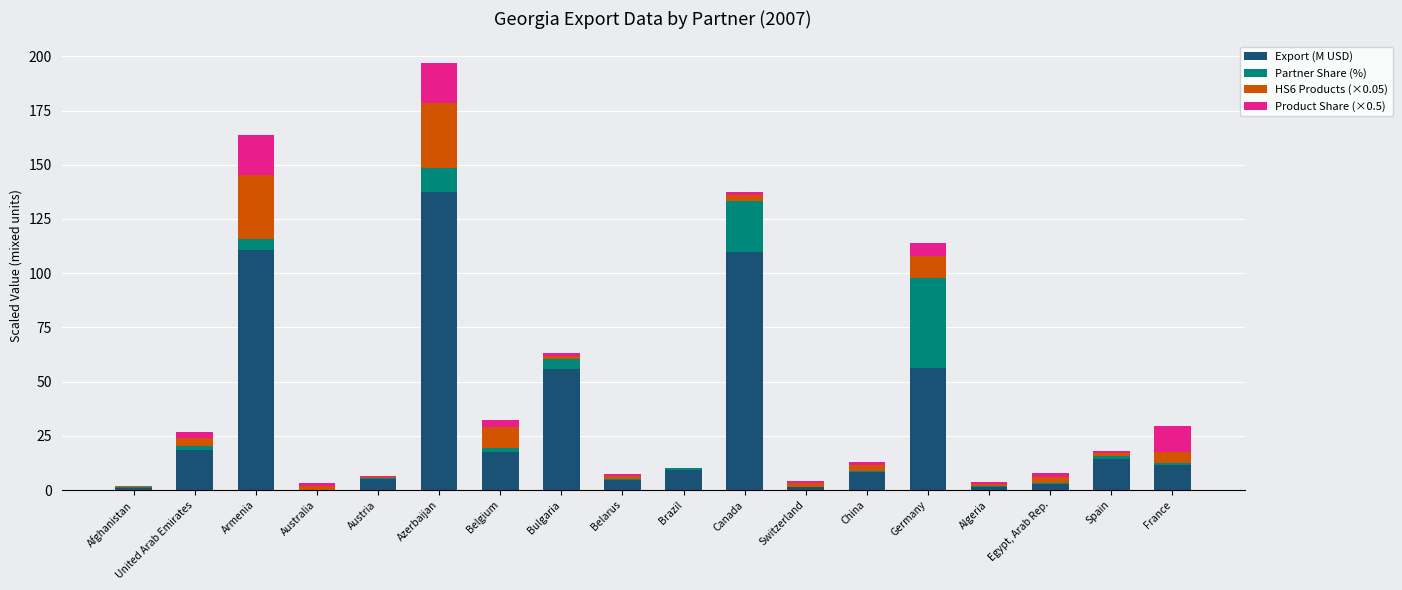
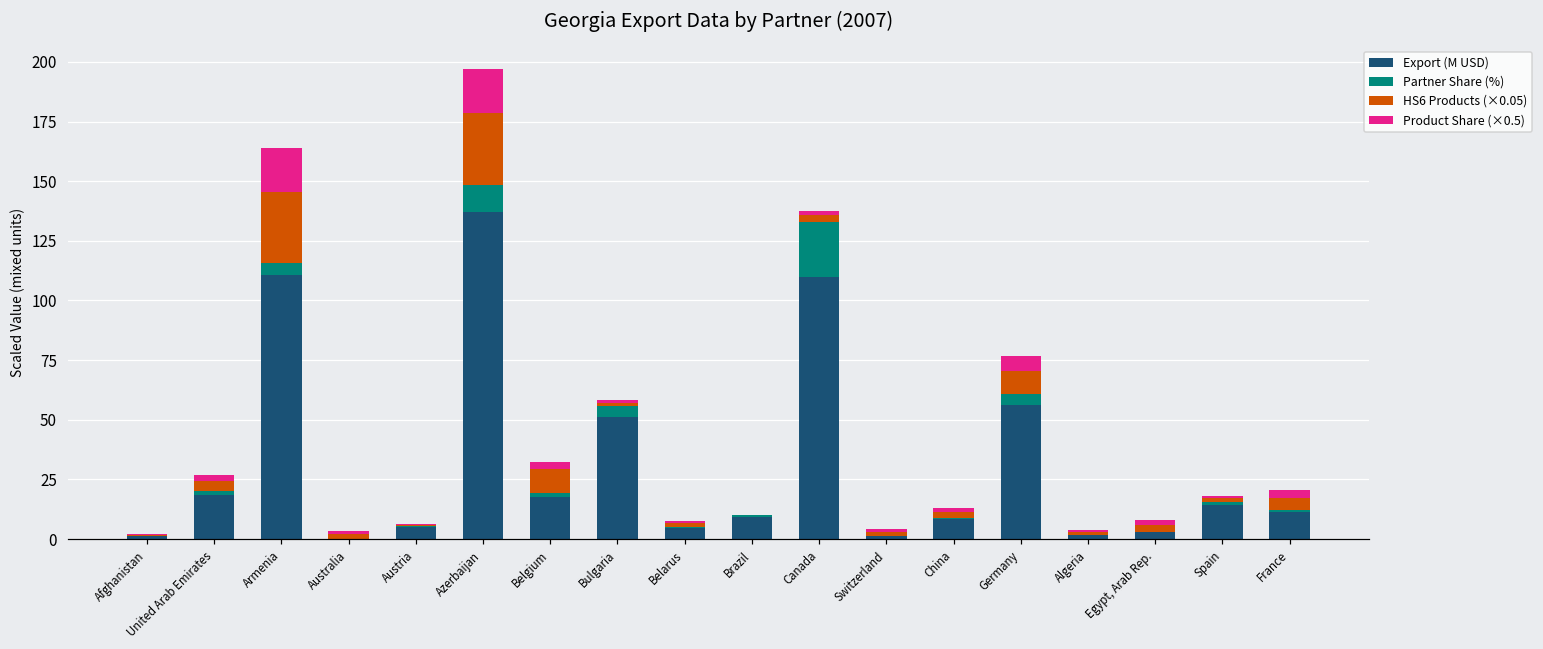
Export (M USD), Bulgaria: 56 -> 51
Partner Share (%), Germany: 42 -> 5
Product Share (×0.5), France: 12 -> 3
